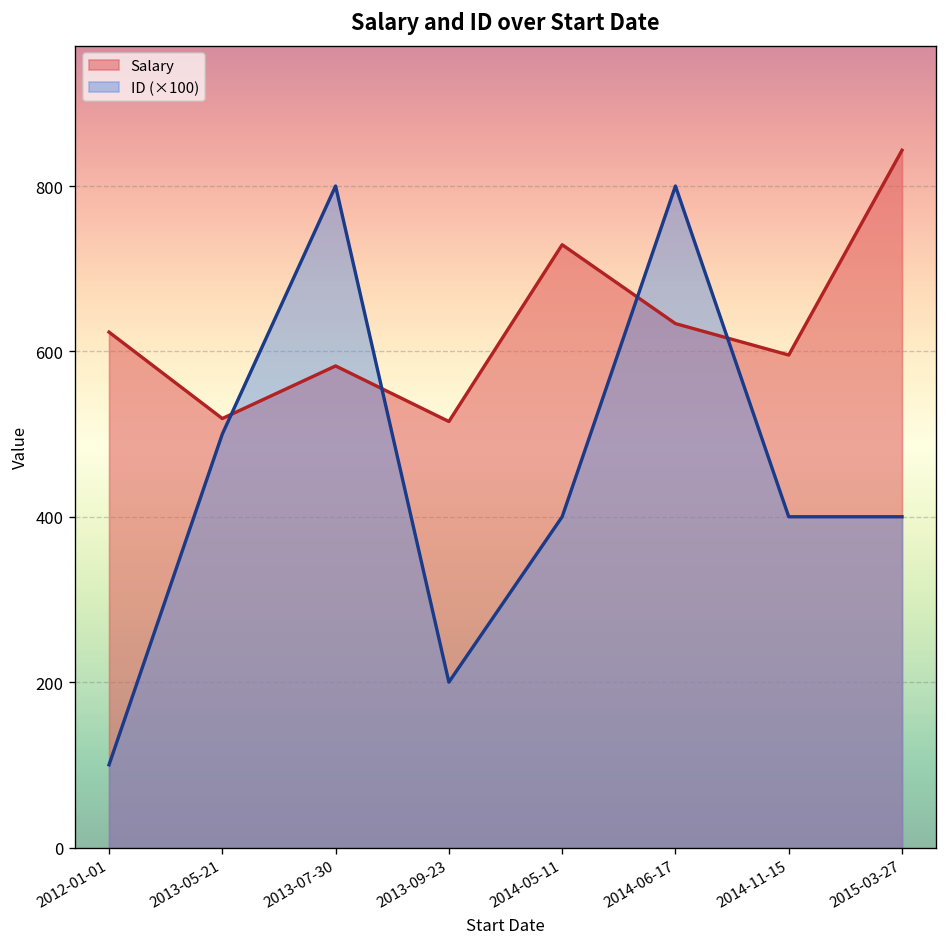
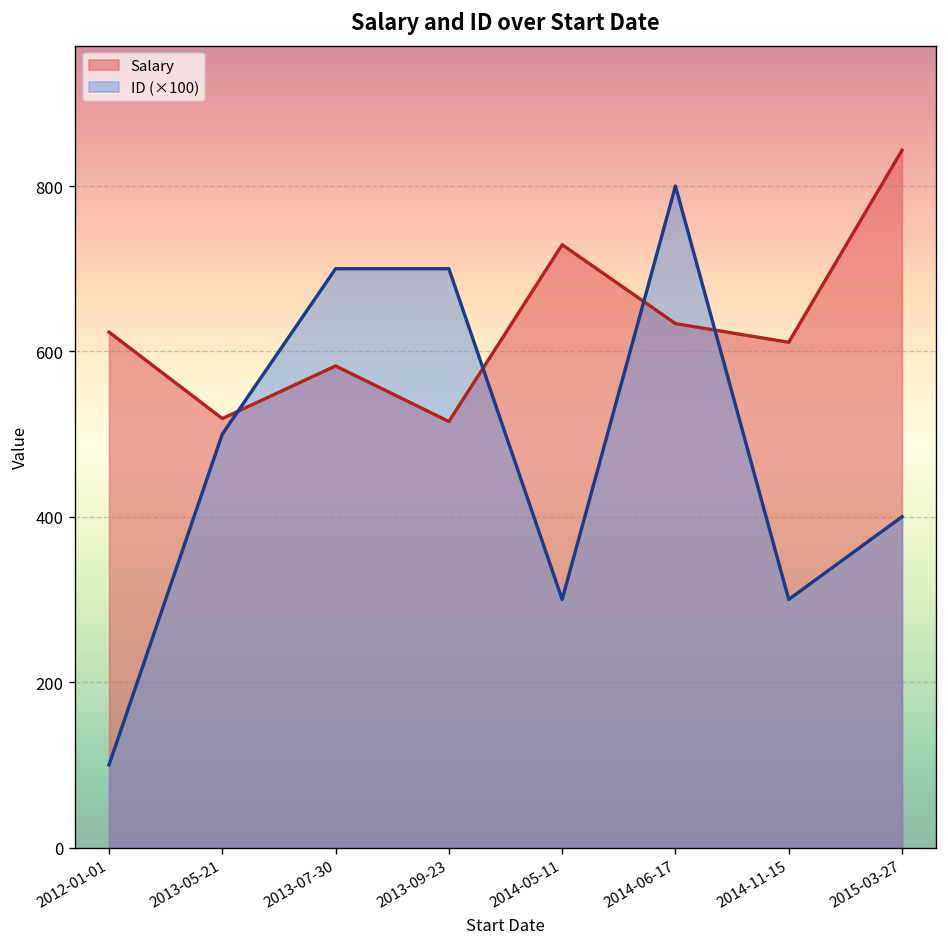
ID (×100), 2013-07-30: 800 -> 700
ID (×100), 2013-09-23: 200 -> 700
ID (×100), 2014-05-11: 400 -> 300
Salary, 2014-11-15: 600 -> 610
ID (×100), 2014-11-15: 400 -> 300
